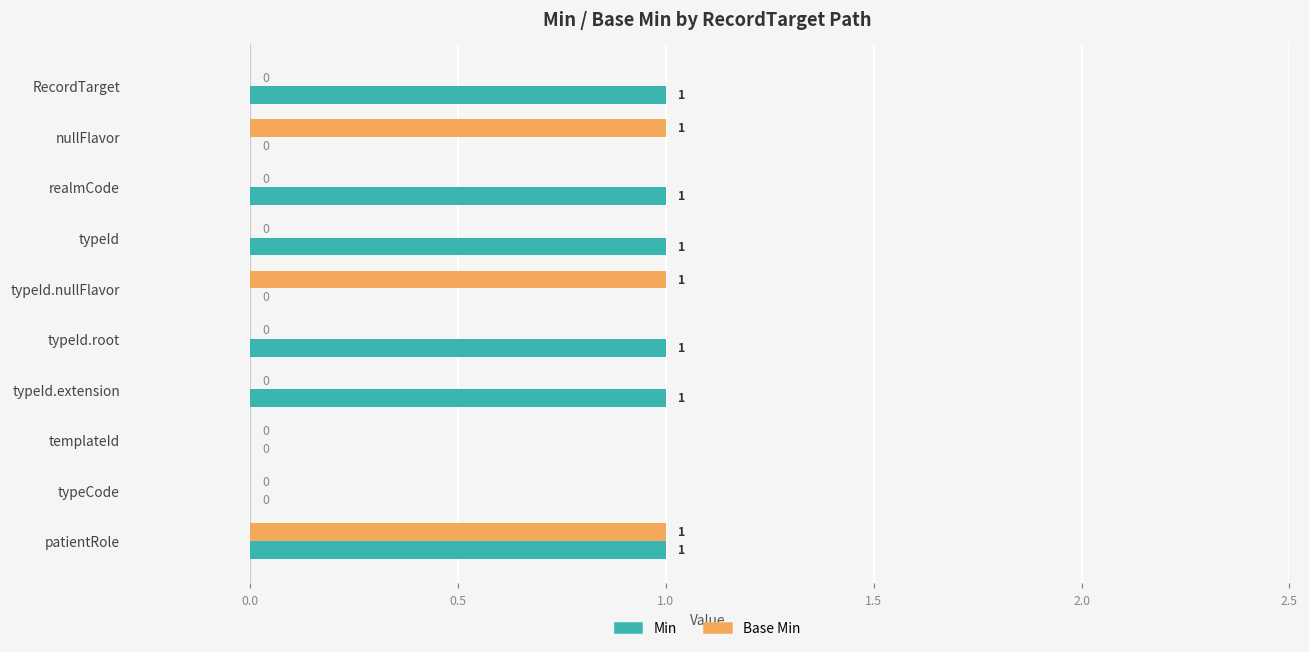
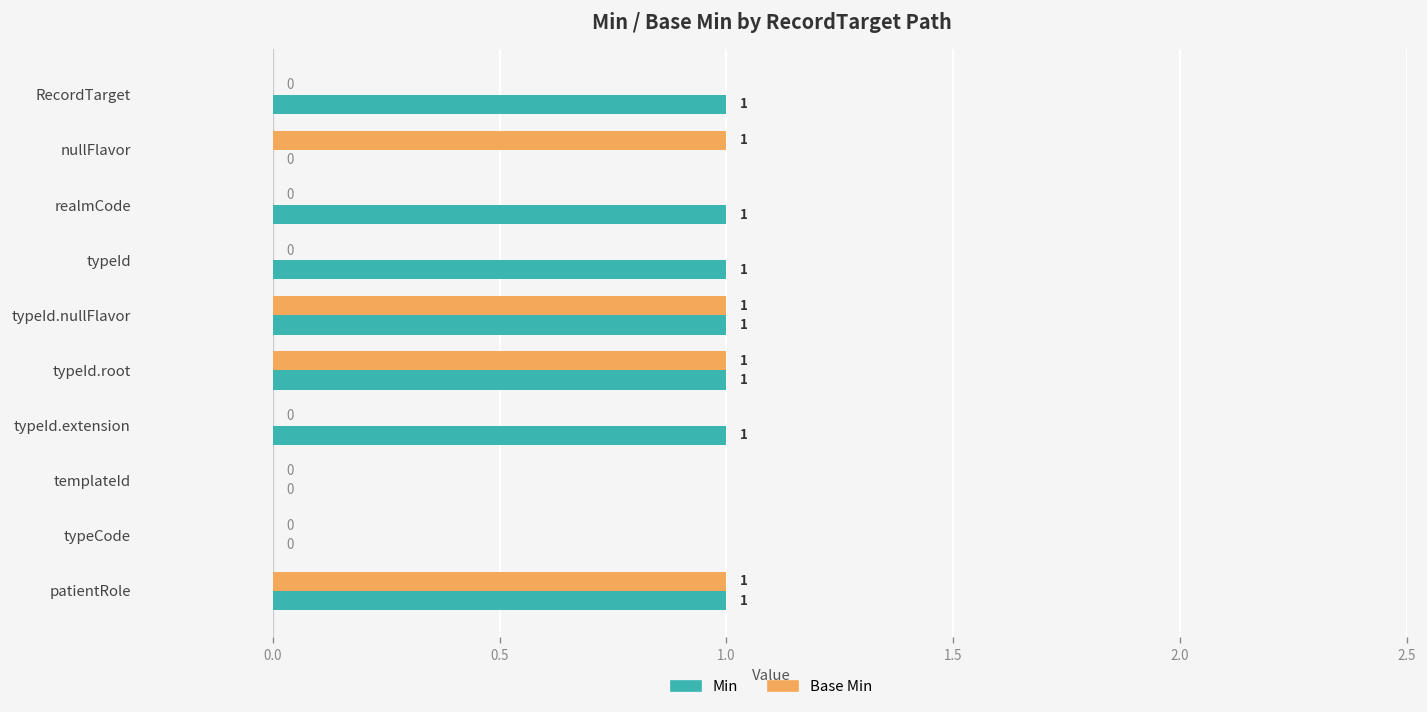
Min, typeId.nullFlavor: 0 -> 1
Base Min, typeId.root: 0 -> 1
